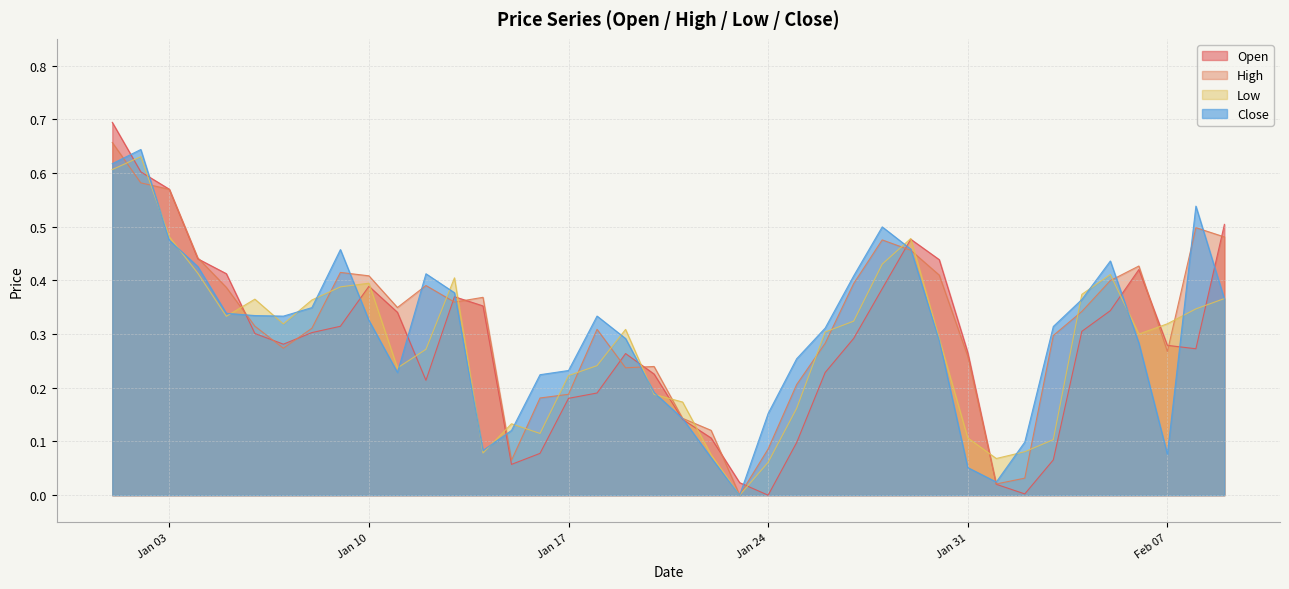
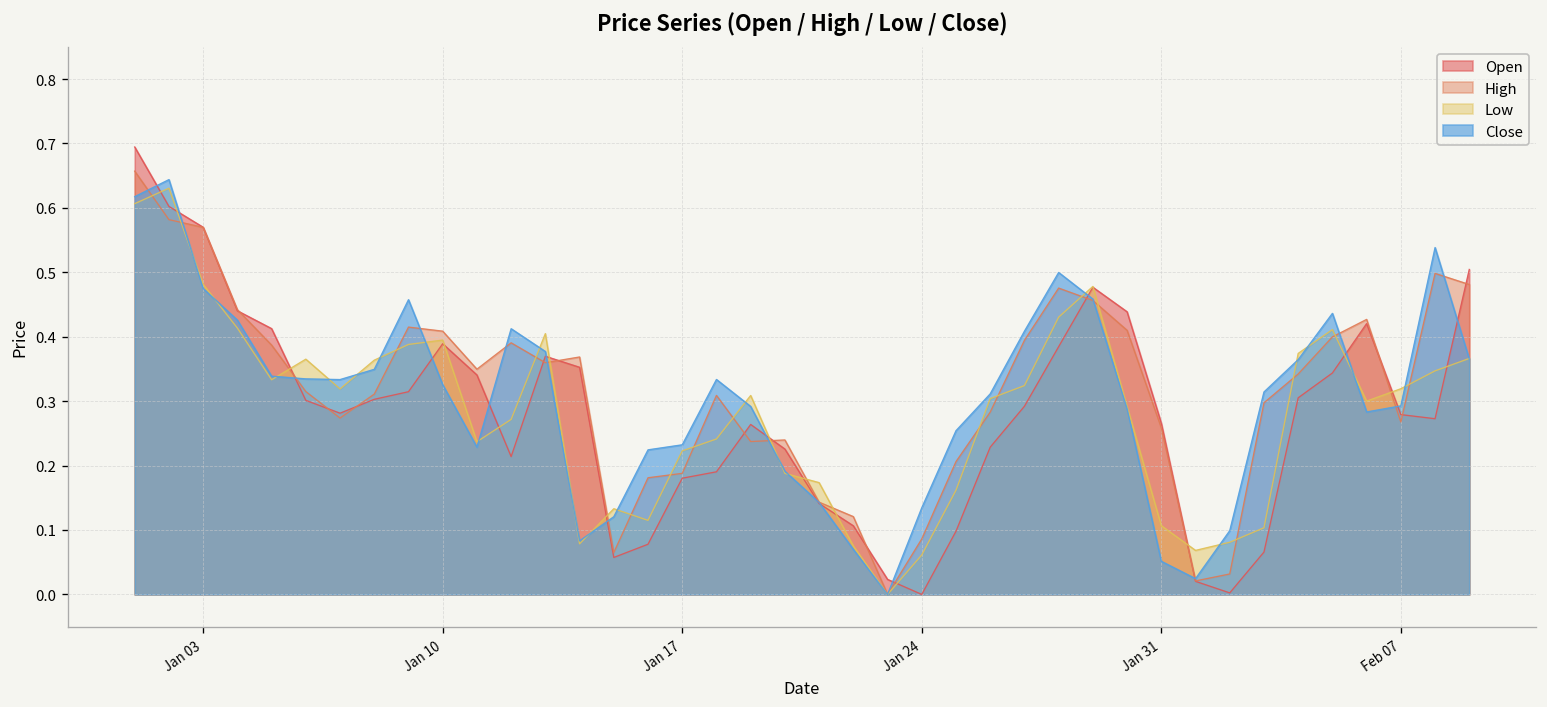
Close, Jan 24: 0.15 -> 0.13
Close, Feb 07: 0.08 -> 0.29
